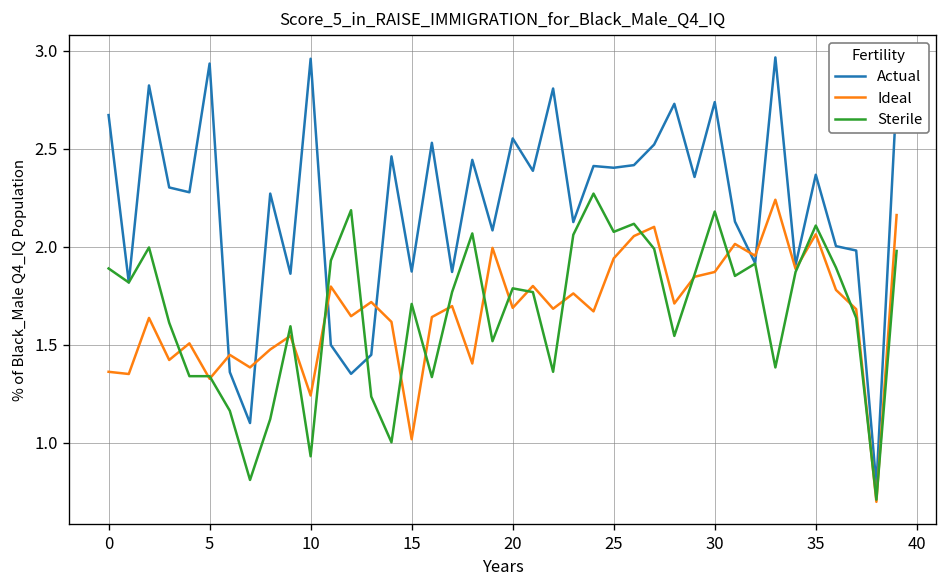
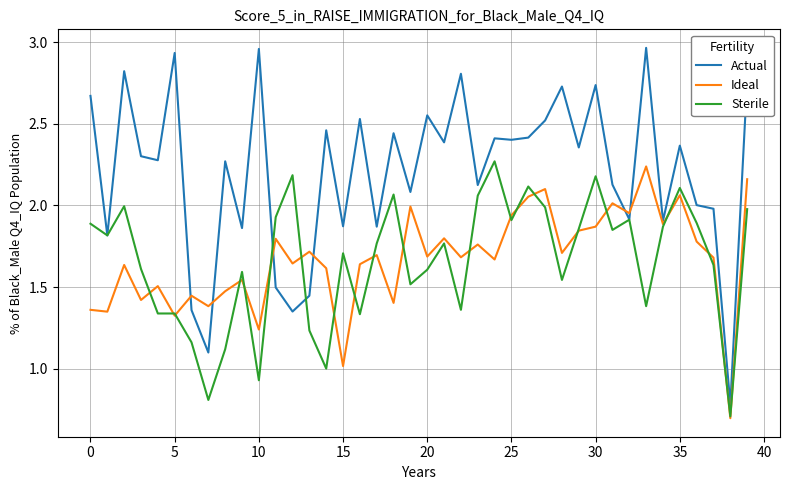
Sterile, 20: 1.79 -> 1.61
Sterile, 25: 2.08 -> 1.91
